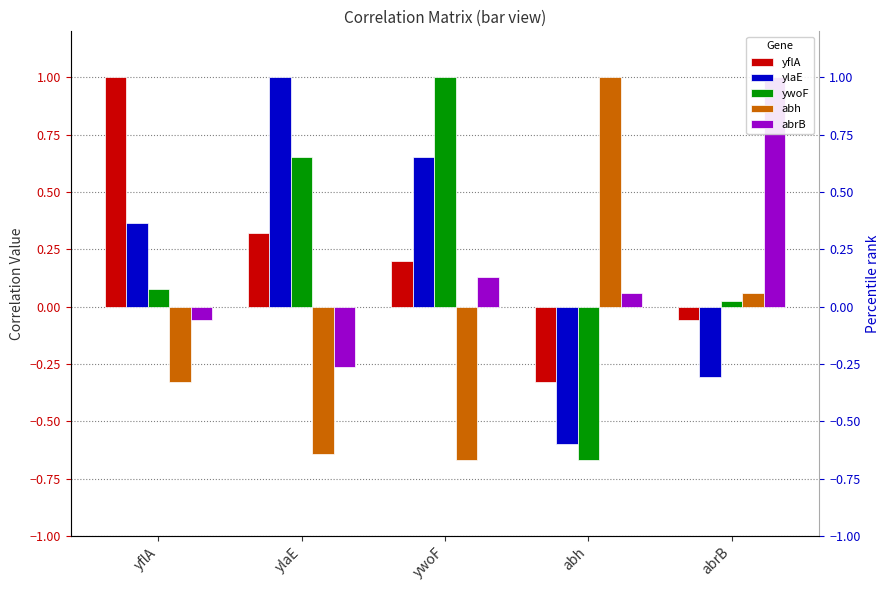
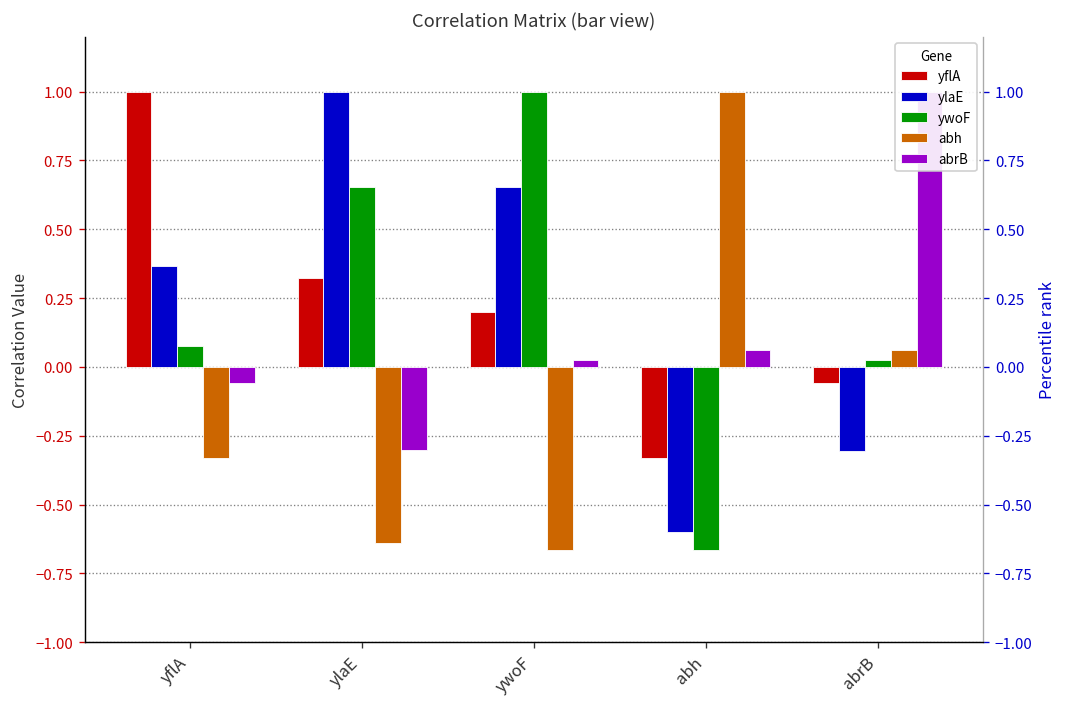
abrB, ylaE: -0.26 -> -0.30
abrB, ywoF: 0.13 -> 0.02
